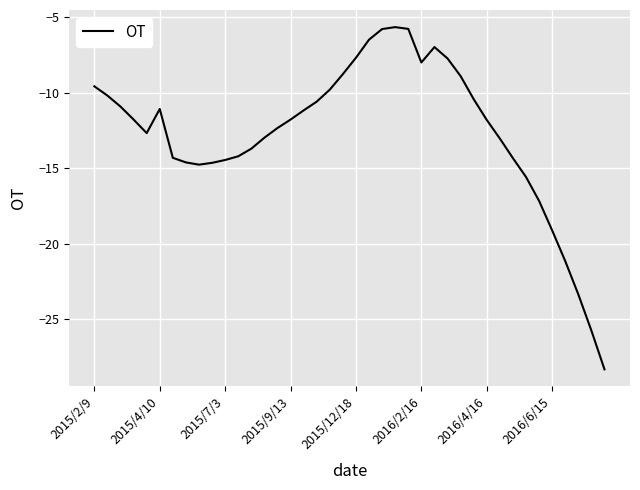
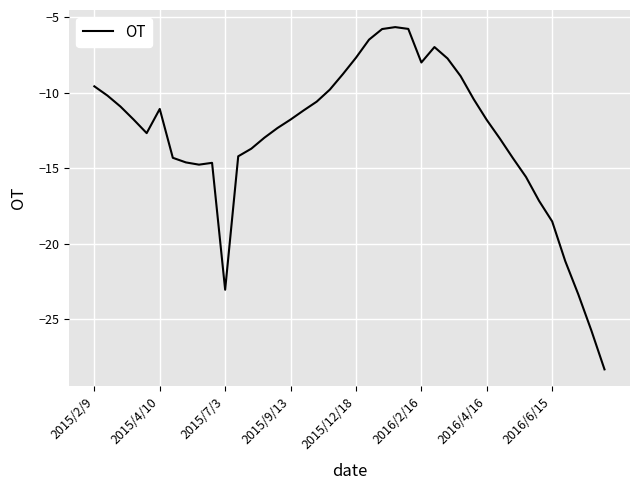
2015/7/3: -14.4 -> -23.0
2016/6/15: -19.1 -> -18.5
